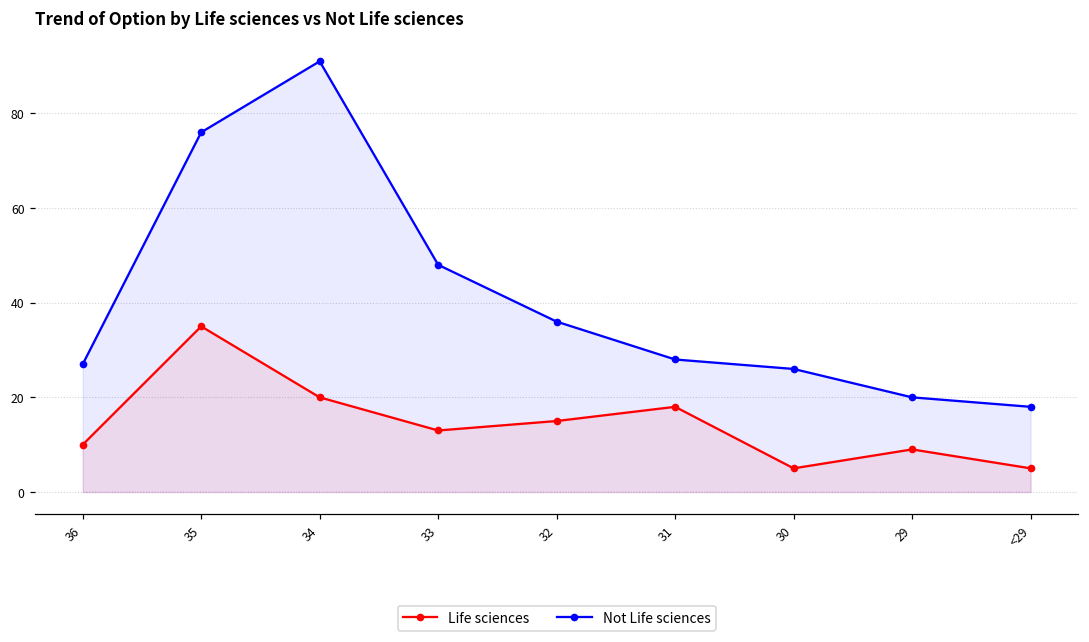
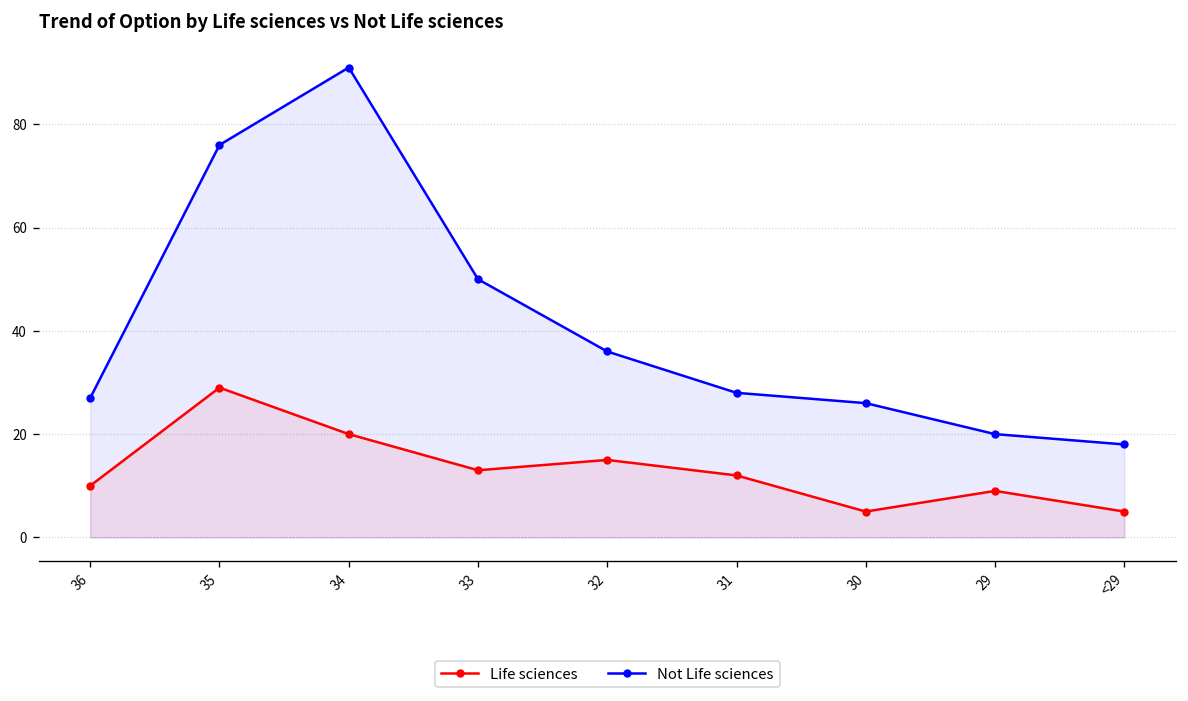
Life sciences, 35: 35 -> 29
Not Life sciences, 33: 48 -> 50
Life sciences, 31: 18 -> 12
